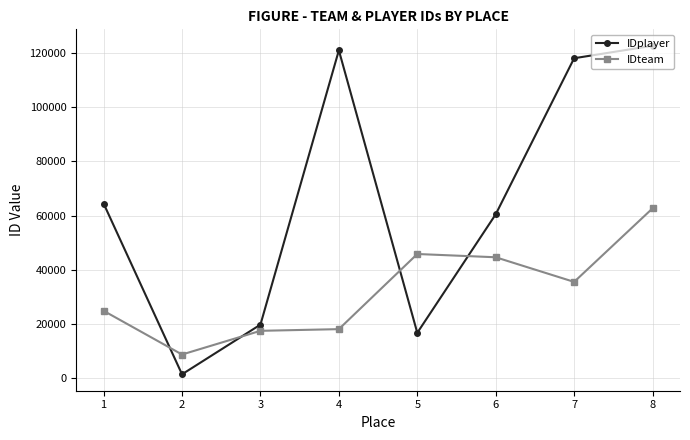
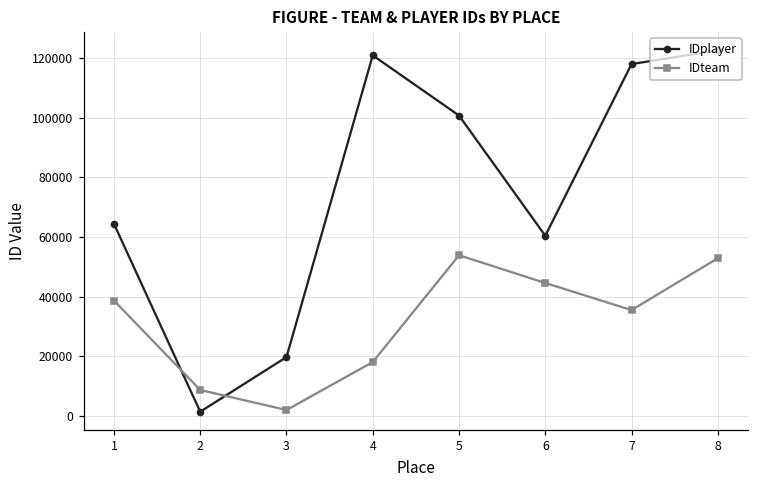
IDteam, 1: 25000 -> 39000
IDteam, 3: 17000 -> 2000
IDplayer, 5: 17000 -> 101000
IDteam, 5: 46000 -> 54000
IDteam, 8: 63000 -> 53000
